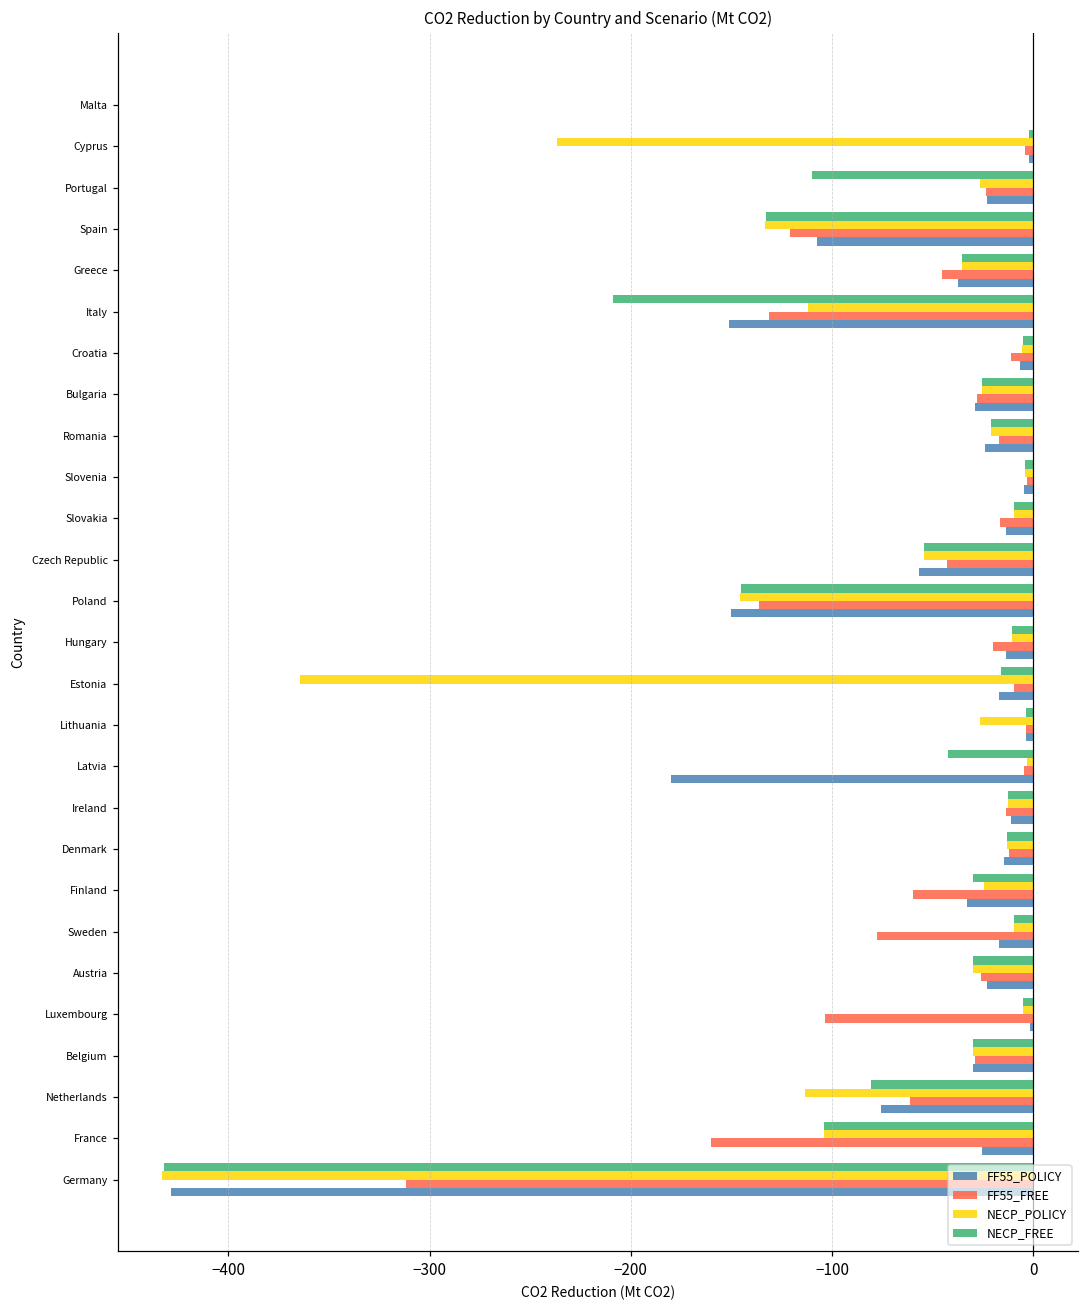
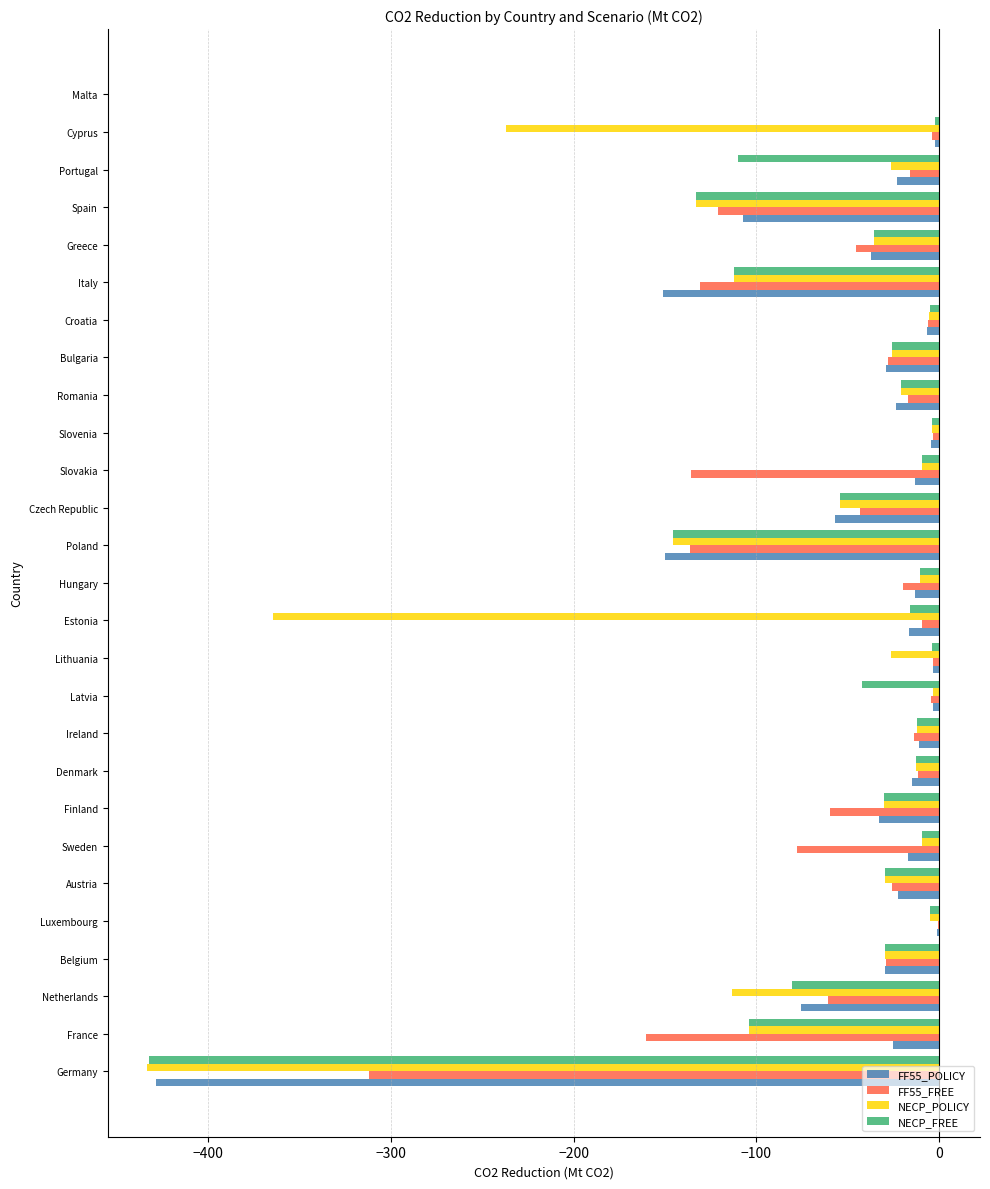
FF55_FREE, Portugal: -24 -> -16
NECP_FREE, Italy: -209 -> -112
FF55_FREE, Croatia: -11 -> -6
FF55_FREE, Slovakia: -16 -> -136
FF55_POLICY, Latvia: -180 -> -3
NECP_POLICY, Finland: -25 -> -30
FF55_FREE, Luxembourg: -104 -> -1
